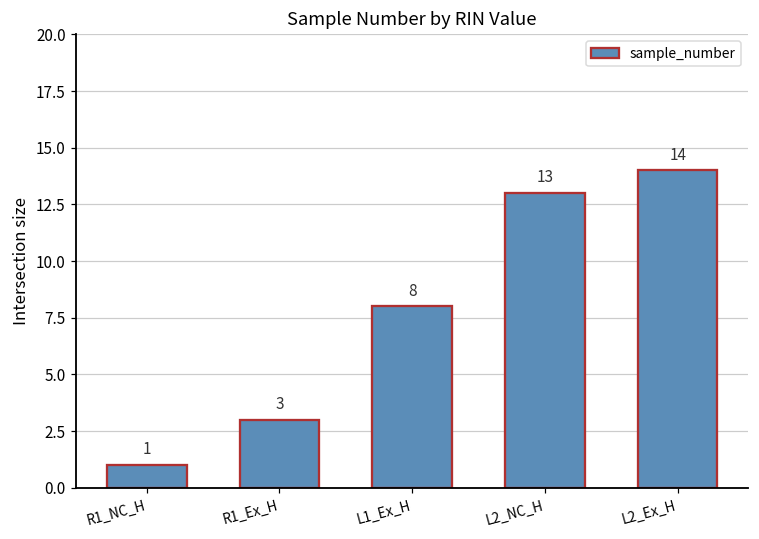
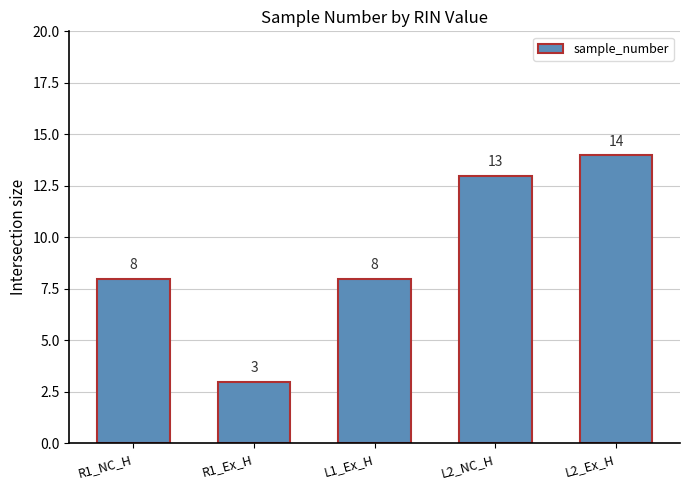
R1_NC_H: 1 -> 8
